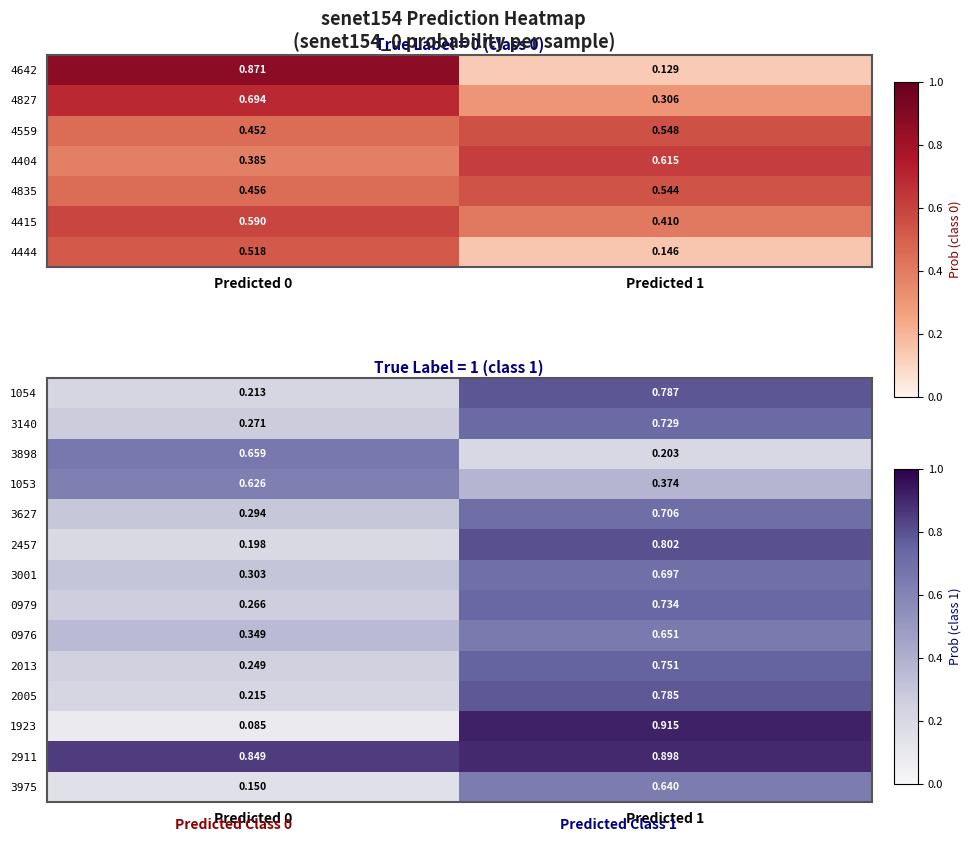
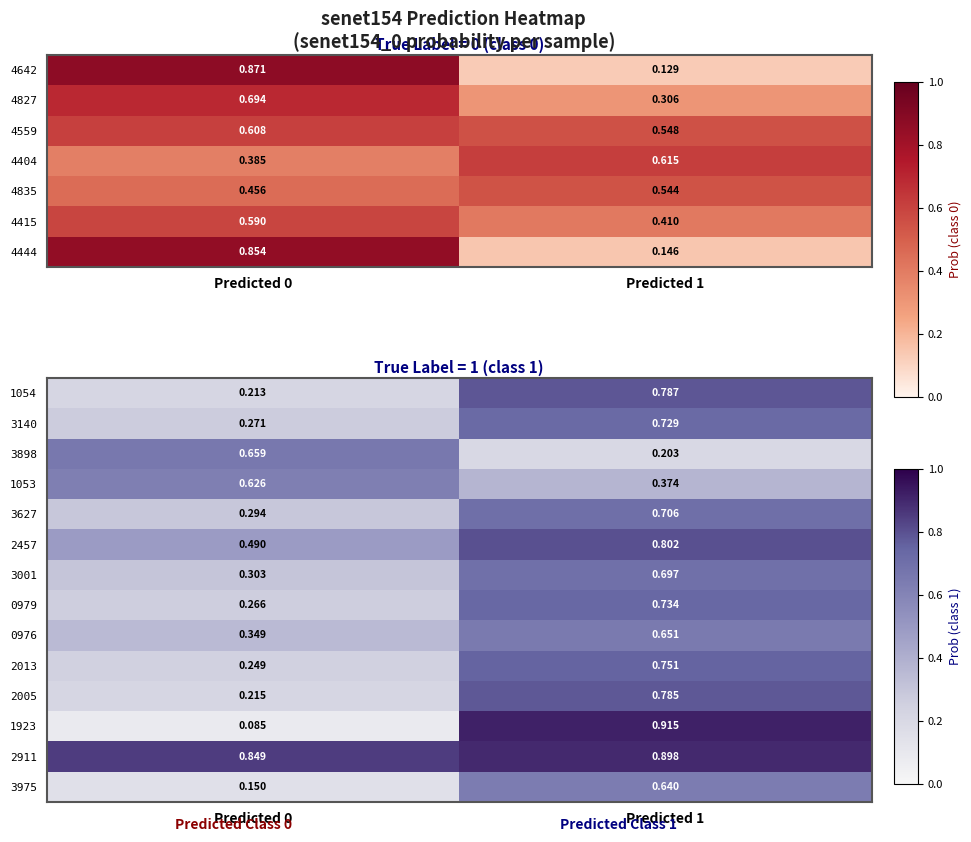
True Label = 0 (class 0), 4559, Predicted 0: 0.452 -> 0.608
True Label = 0 (class 0), 4444, Predicted 0: 0.518 -> 0.854
True Label = 1 (class 1), 2457, Predicted 0: 0.198 -> 0.490
